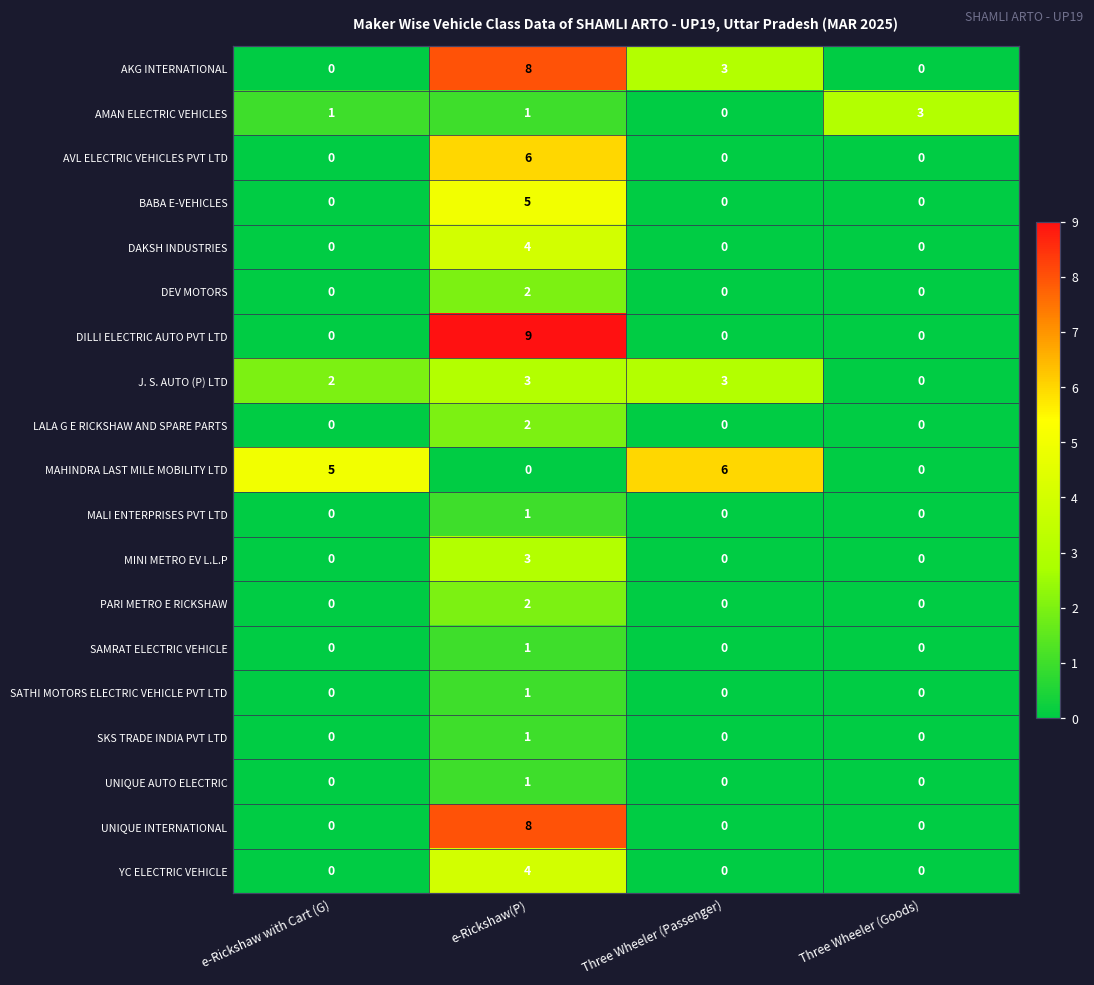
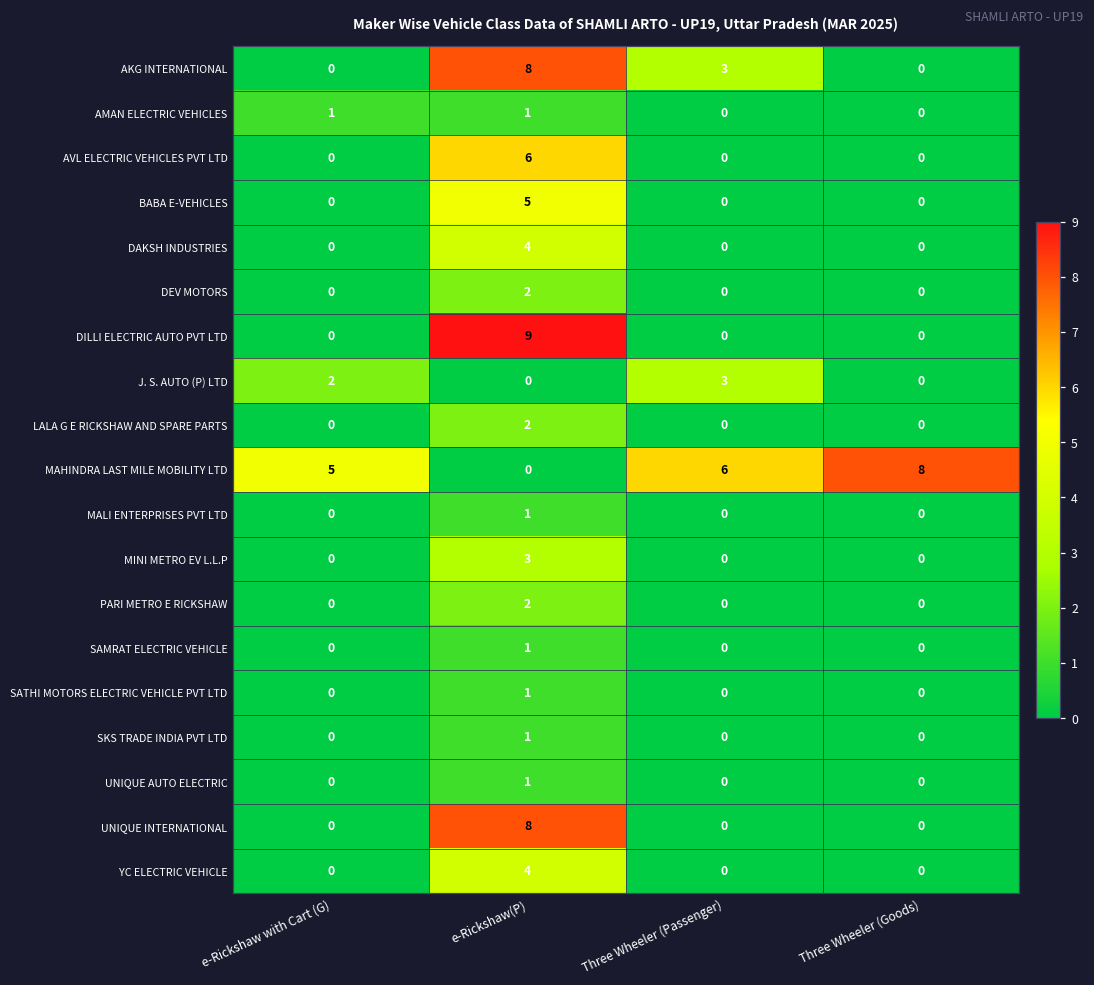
AMAN ELECTRIC VEHICLES, Three Wheeler (Goods): 3 -> 0
J. S. AUTO (P) LTD, e-Rickshaw(P): 3 -> 0
MAHINDRA LAST MILE MOBILITY LTD, Three Wheeler (Goods): 0 -> 8
